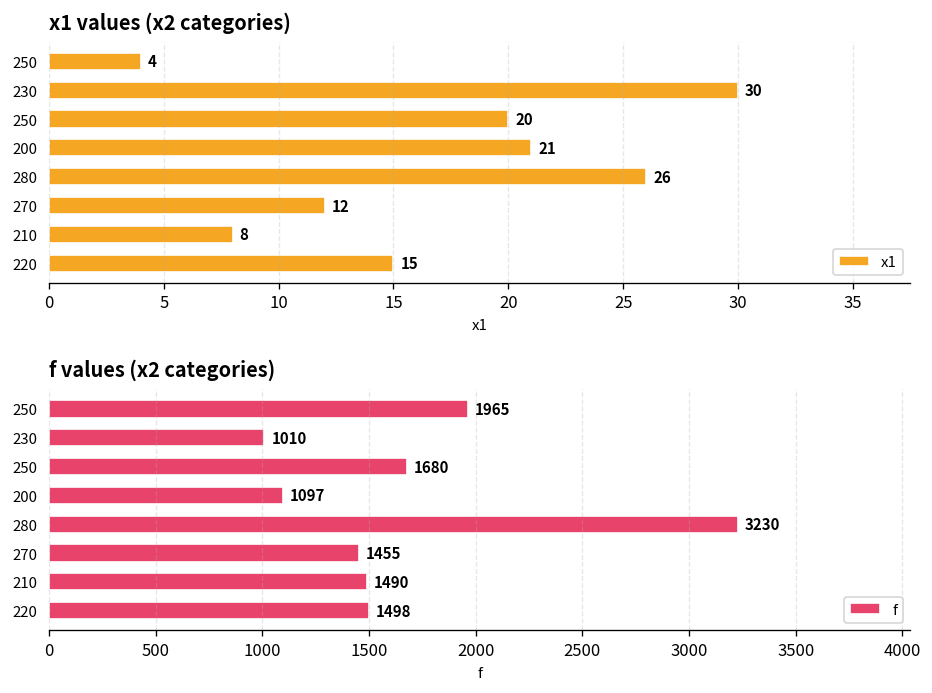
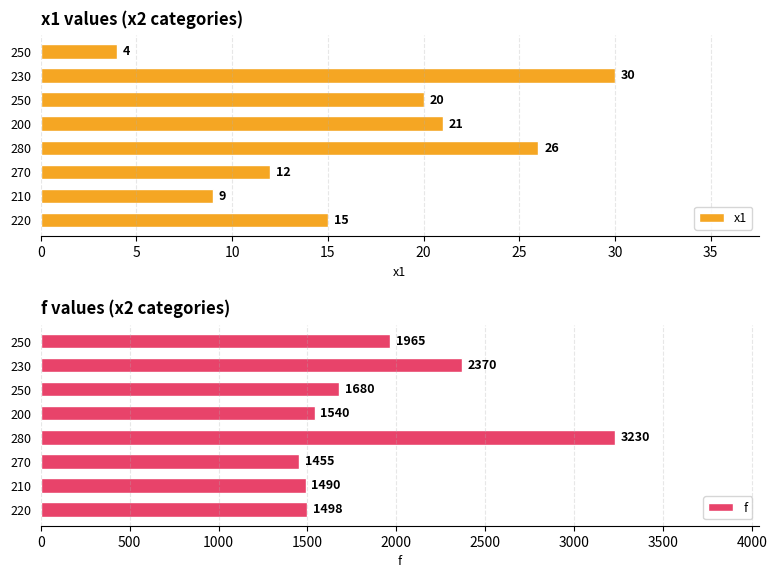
x1 values (x2 categories), 210: 8 -> 9
f values (x2 categories), 230: 1010 -> 2370
f values (x2 categories), 200: 1097 -> 1540
